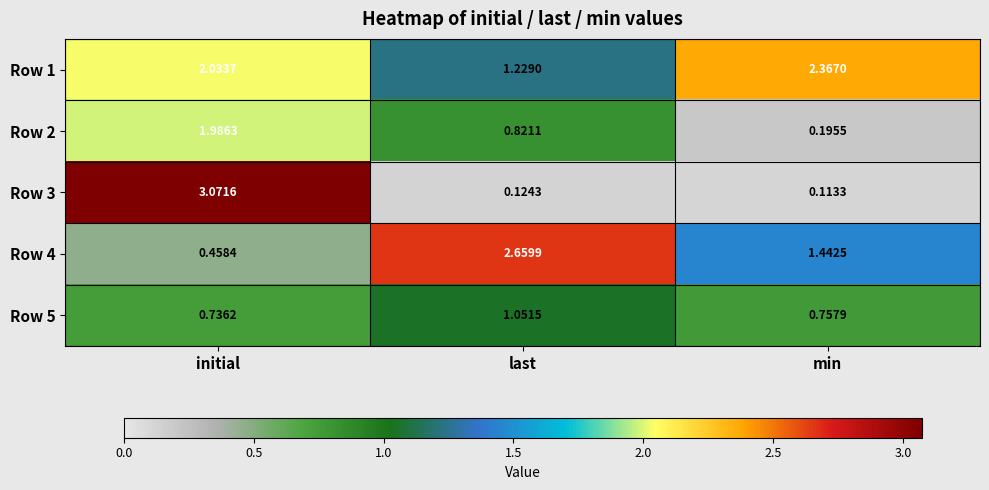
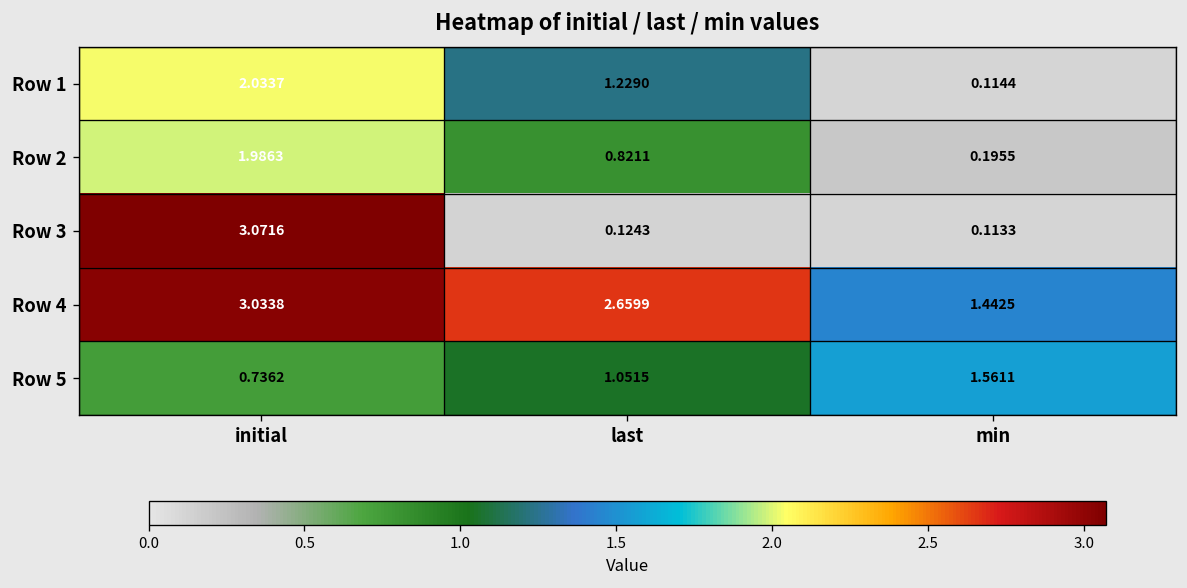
Row 1, min: 2.3670 -> 0.1144
Row 4, initial: 0.4584 -> 3.0338
Row 5, min: 0.7579 -> 1.5611
